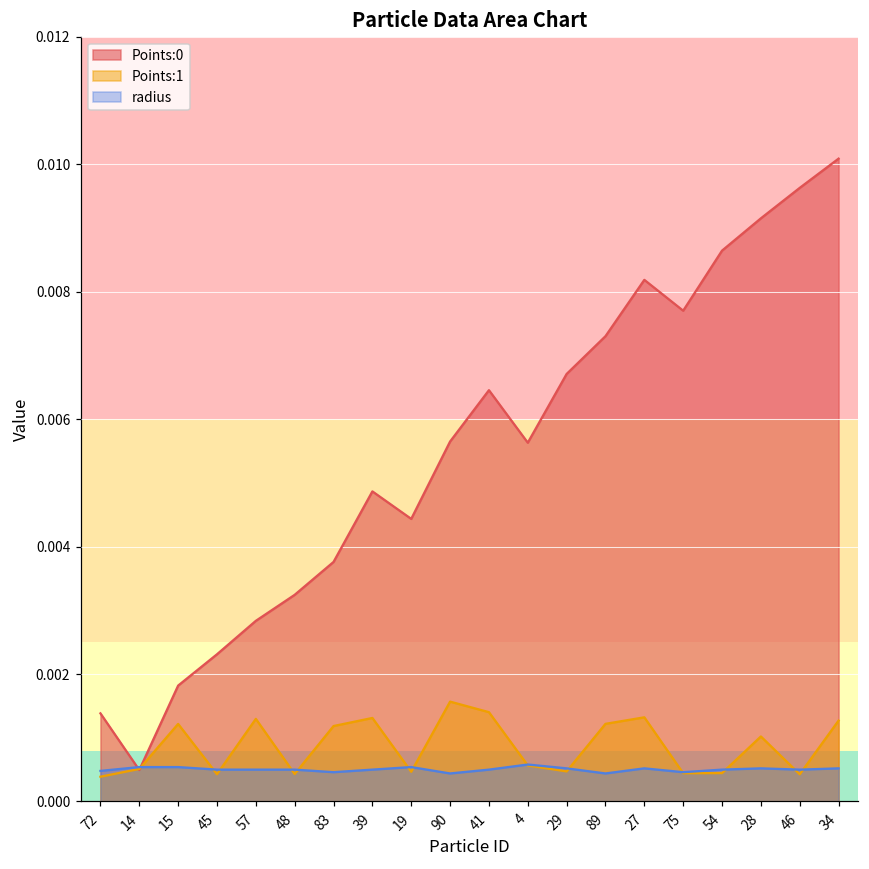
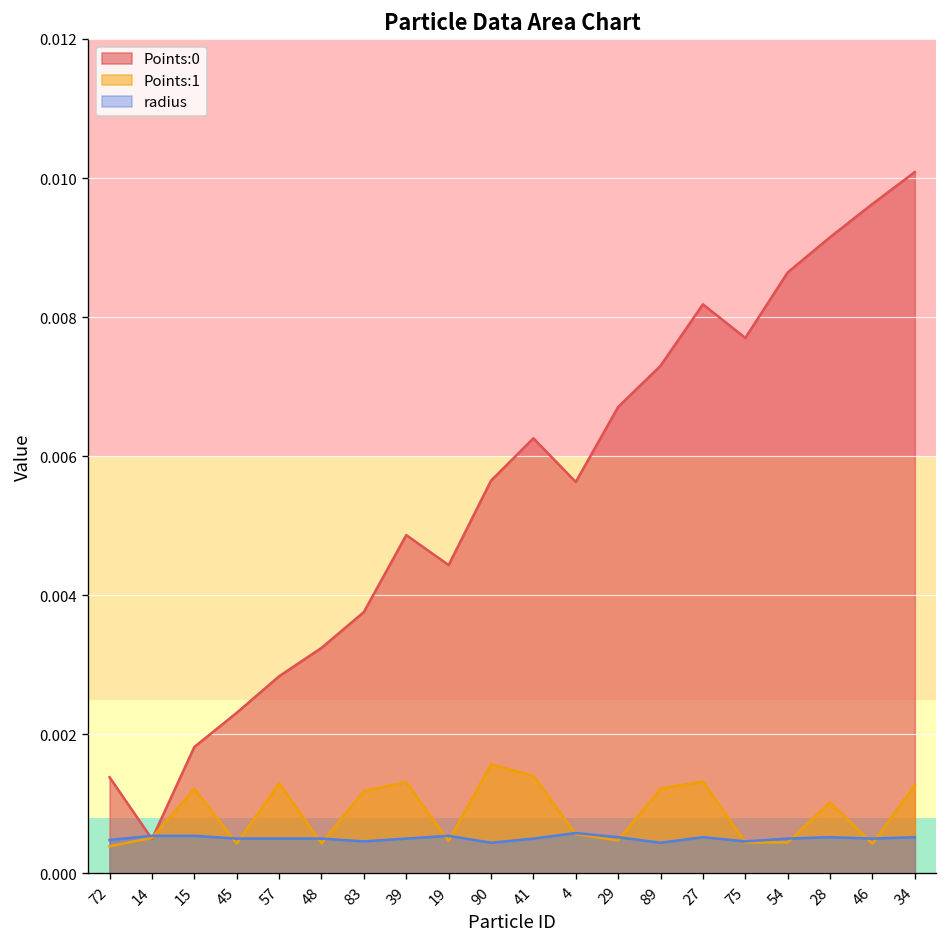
Points:0, 41: 0.0065 -> 0.0063
